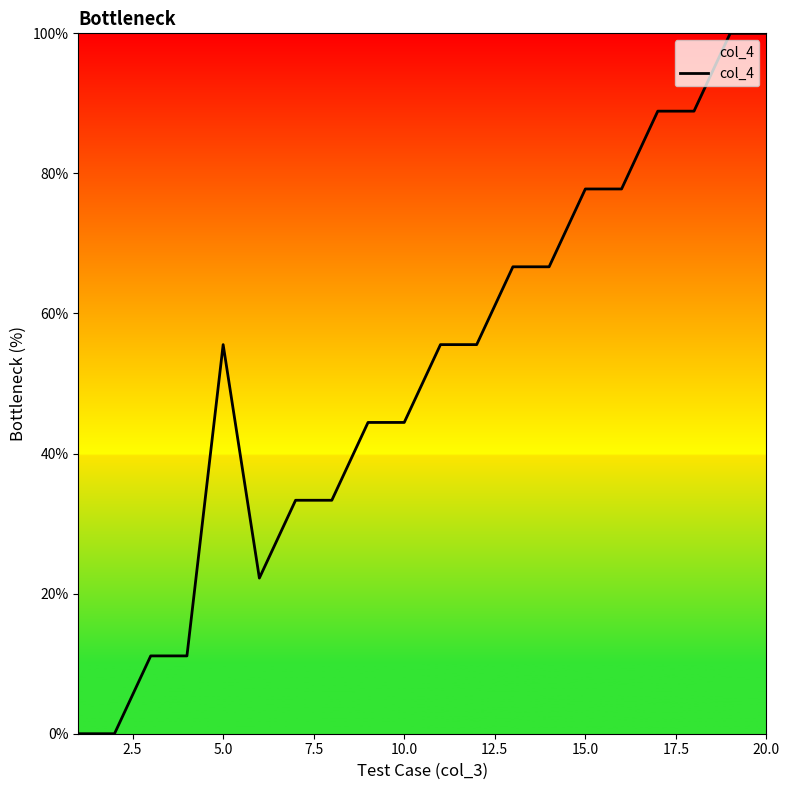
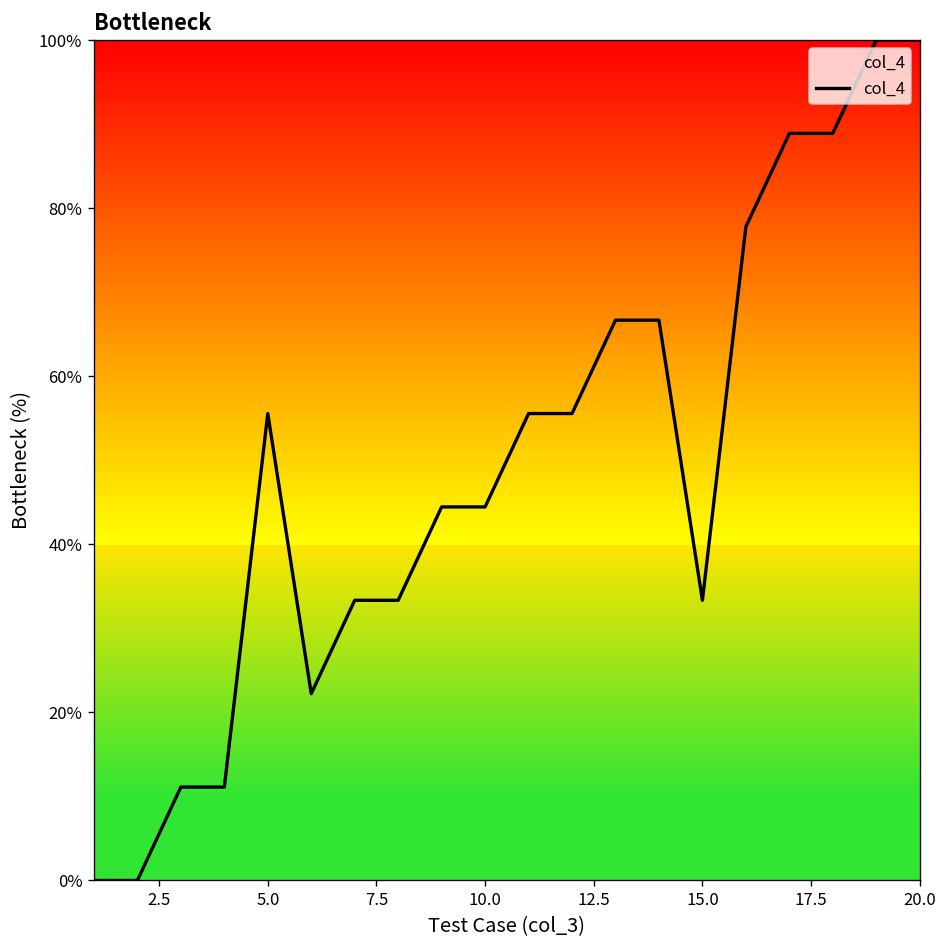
15.0: 78% -> 33%
